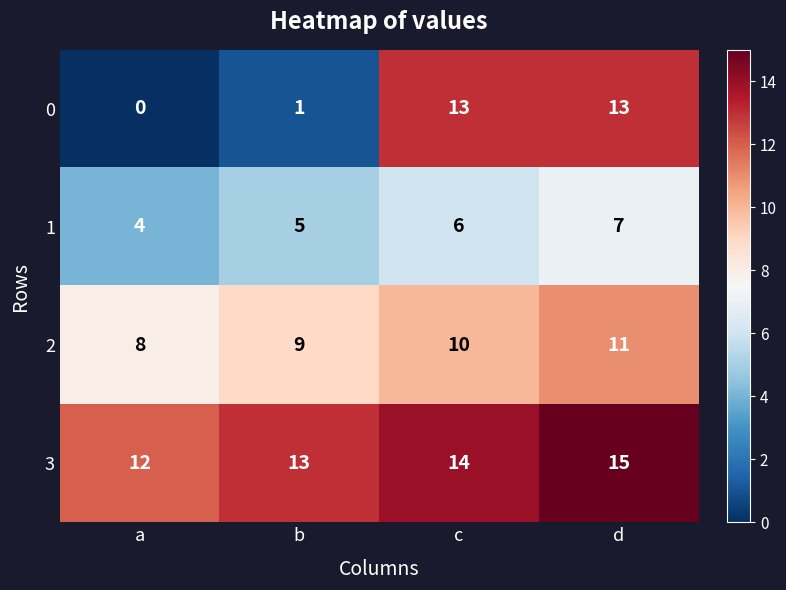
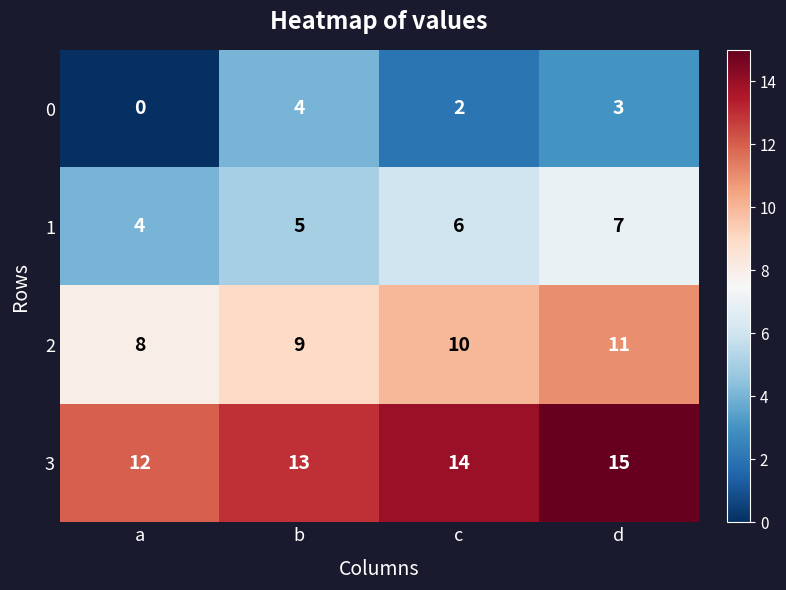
0, b: 1 -> 4
0, c: 13 -> 2
0, d: 13 -> 3
